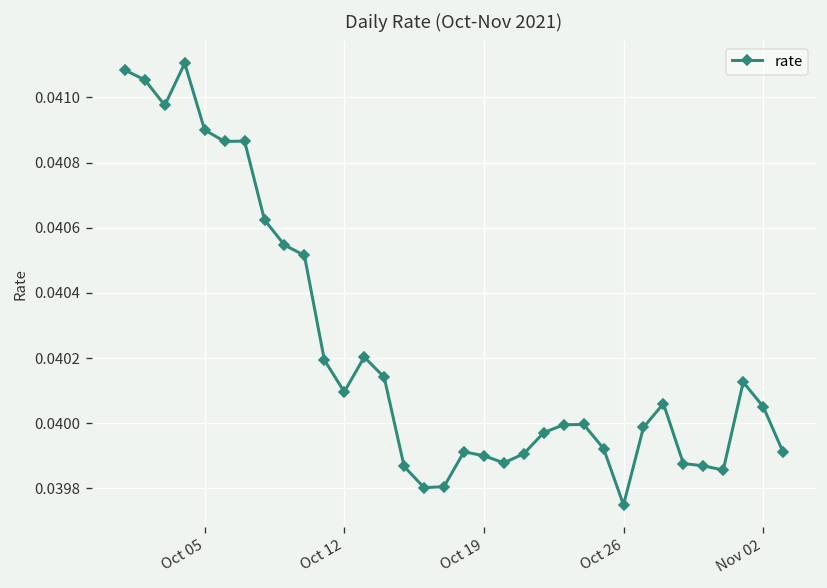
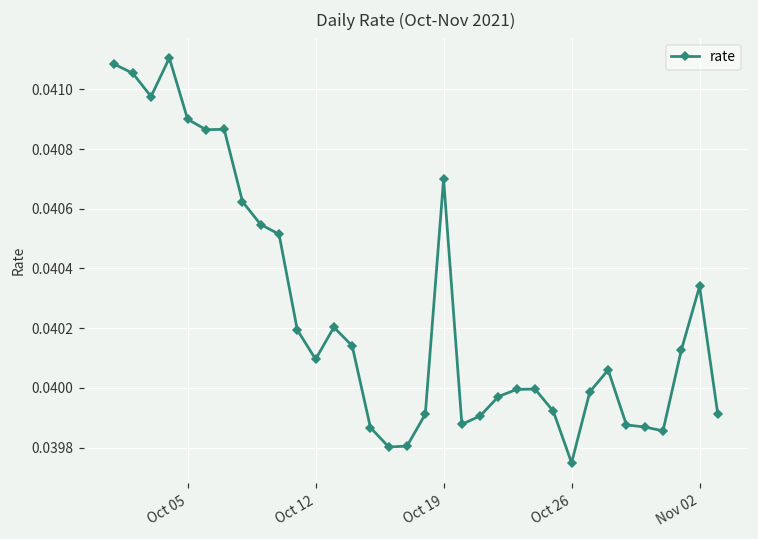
Oct 19: 0.0399 -> 0.0407
Nov 02: 0.04005 -> 0.04034
